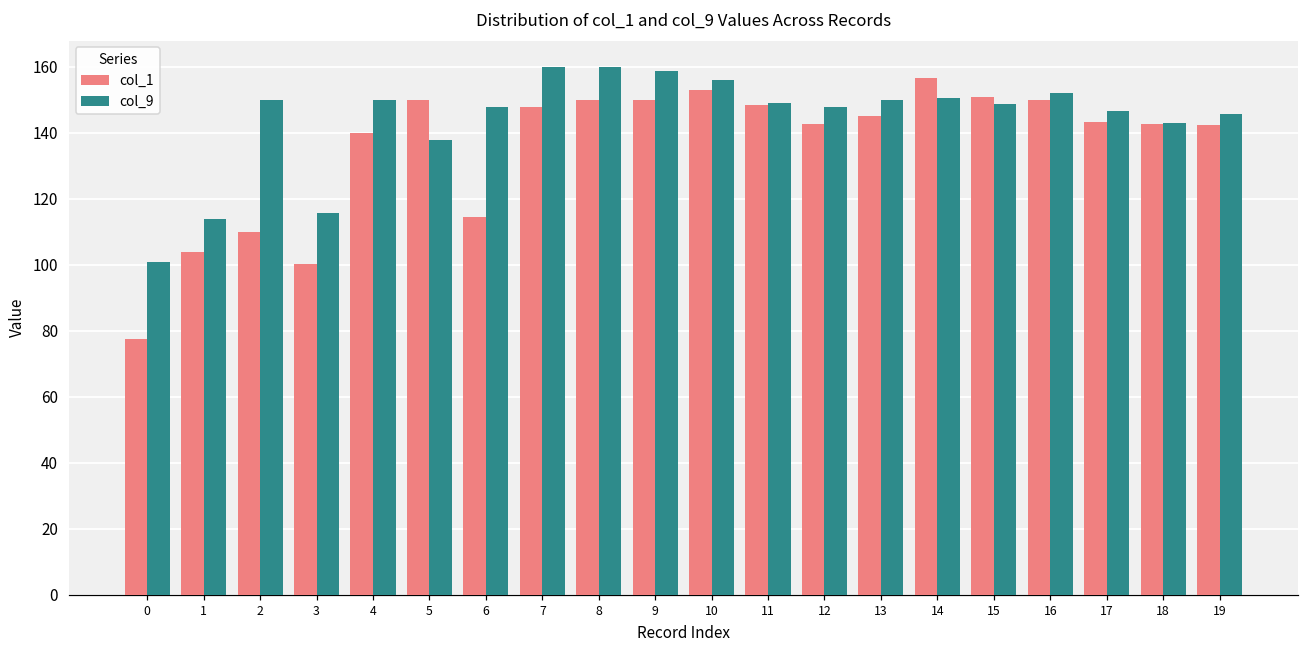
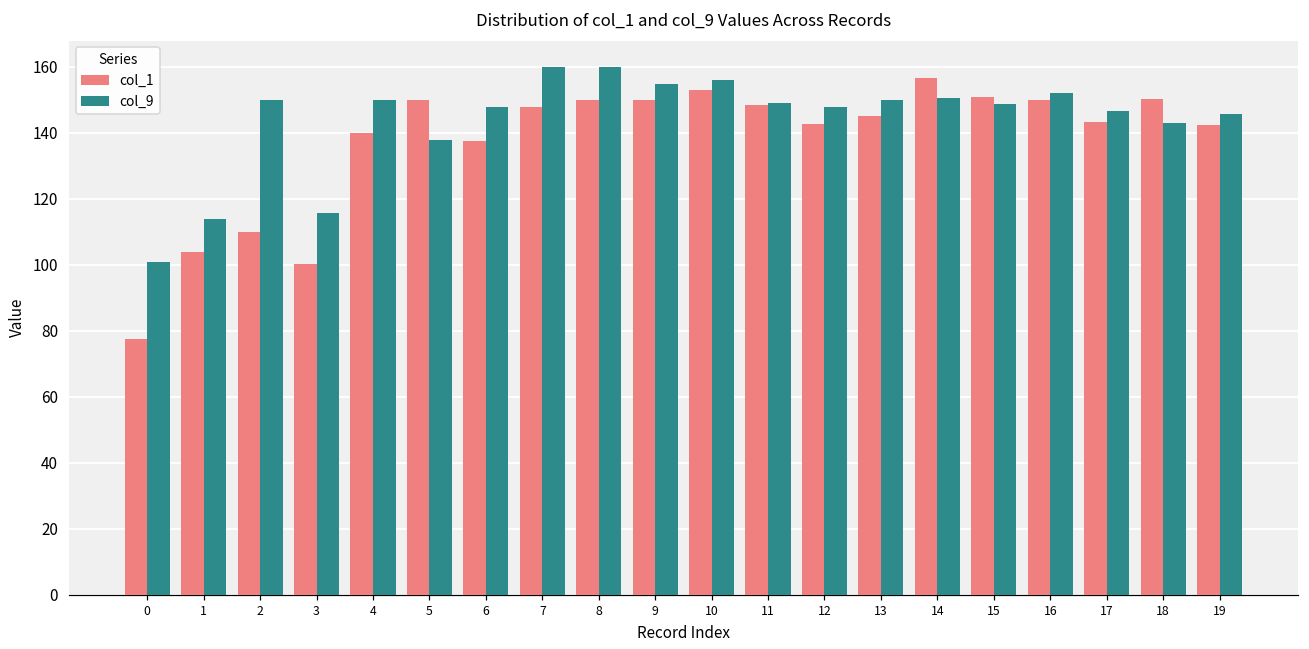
col_1, 6: 114 -> 138
col_9, 9: 159 -> 155
col_1, 18: 143 -> 150
